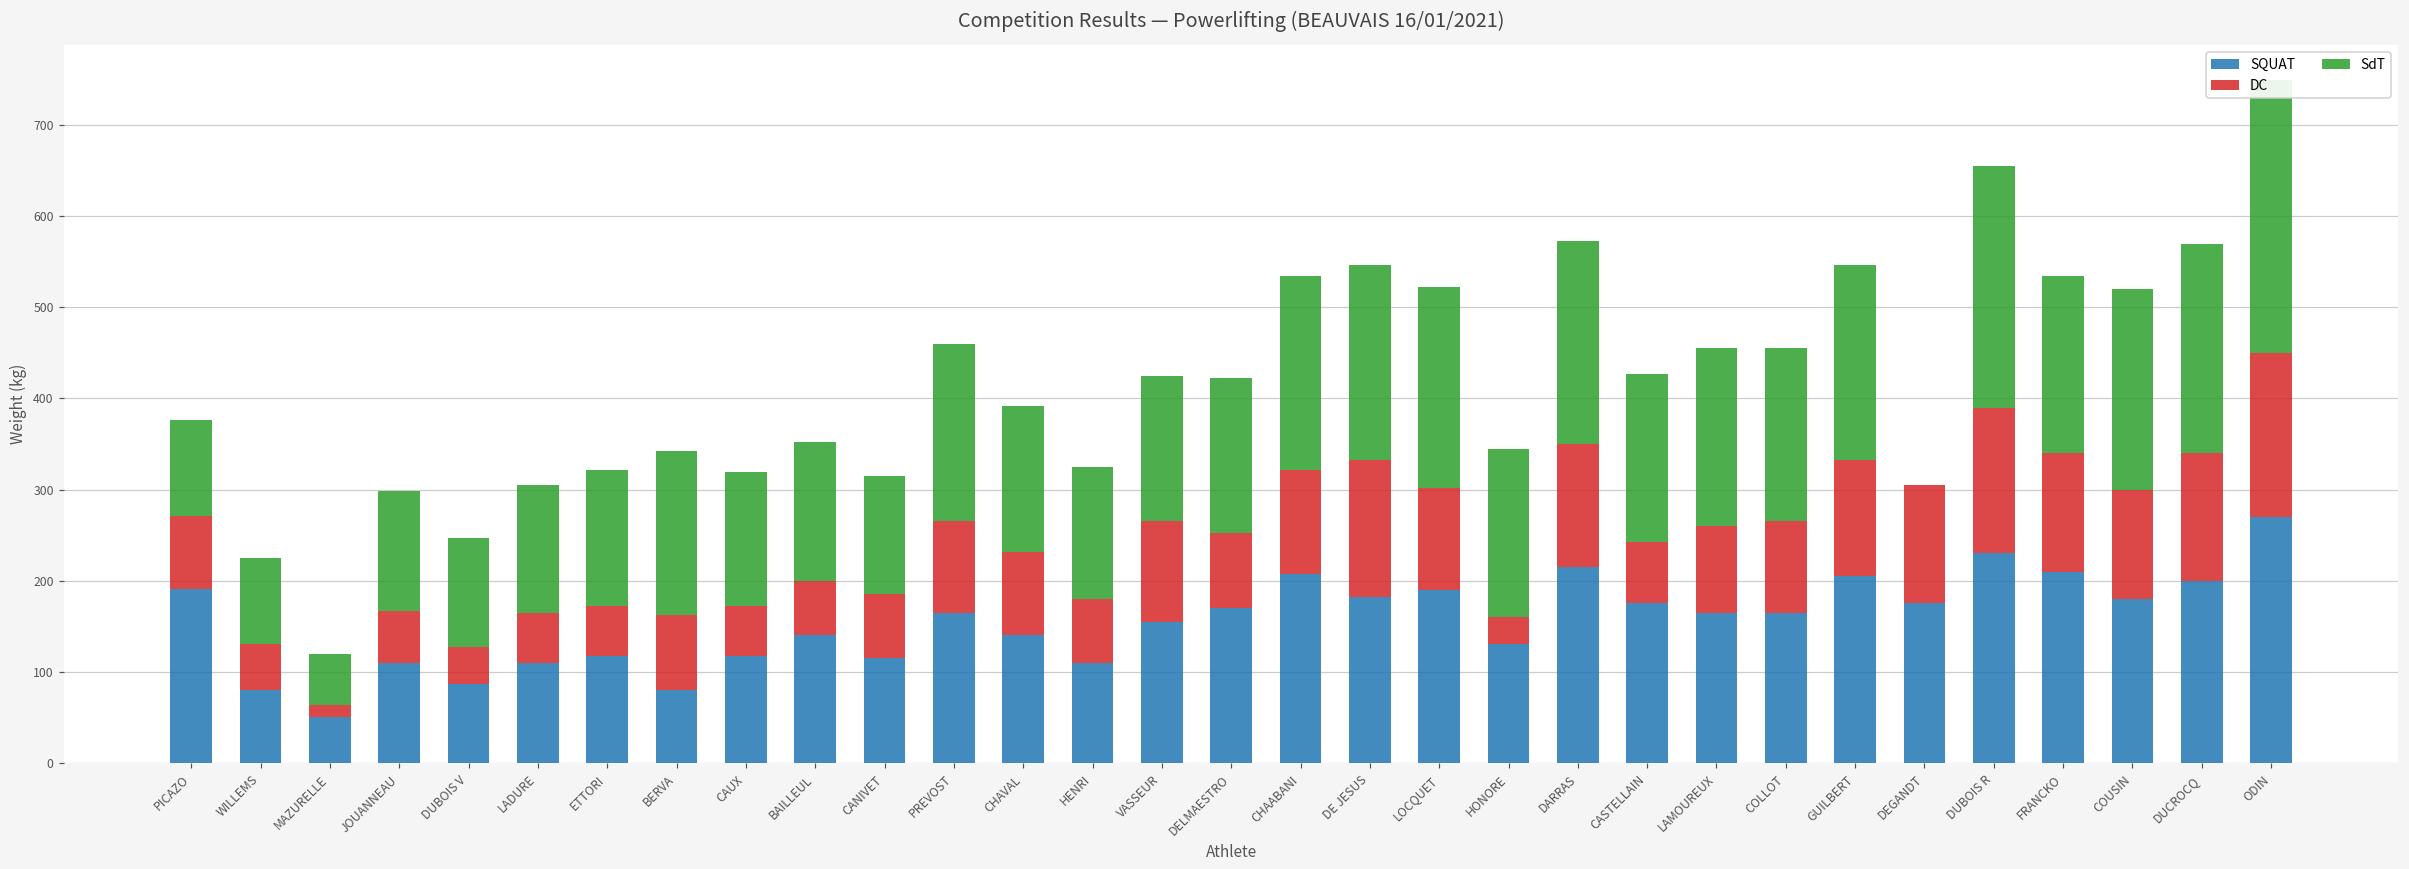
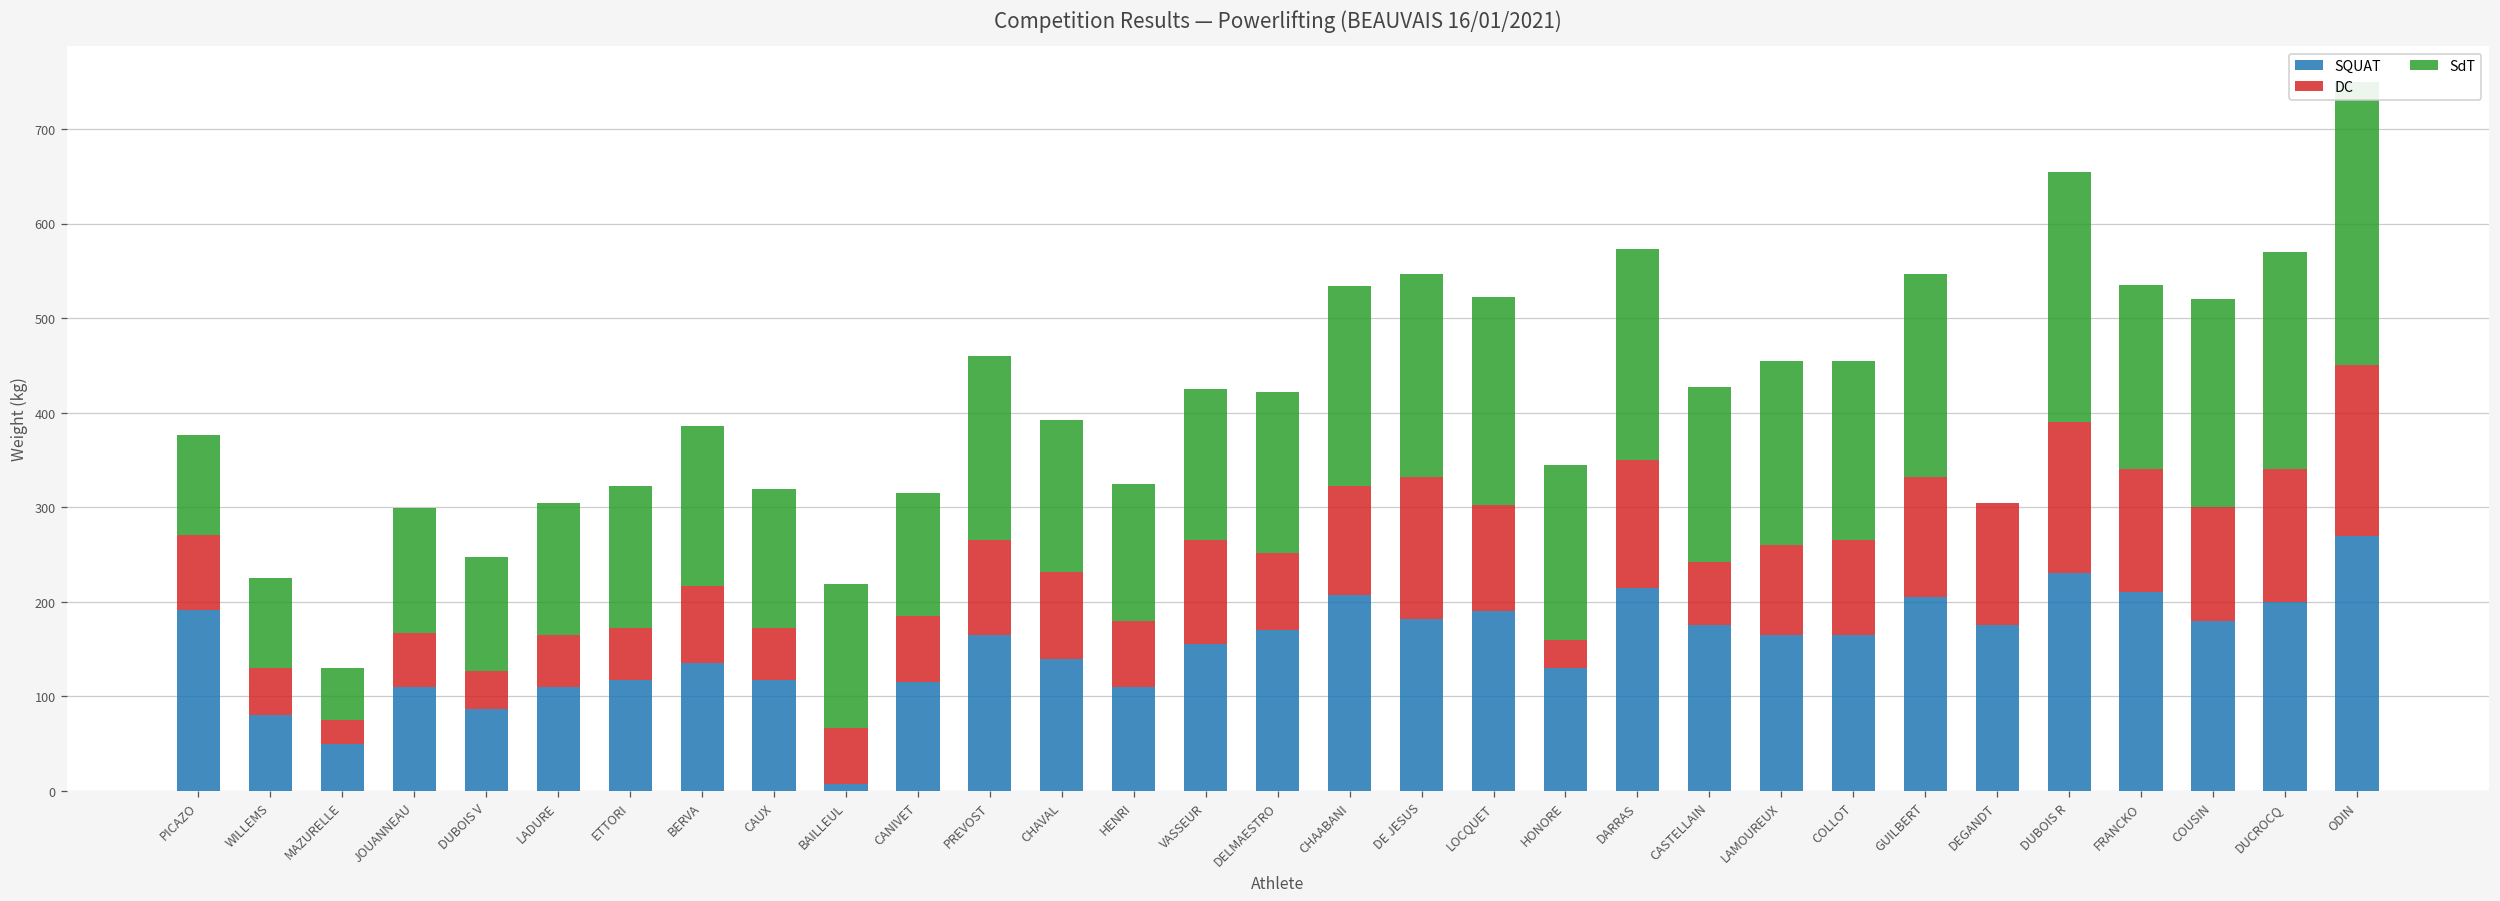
DC, MAZURELLE: 10 -> 30
SQUAT, BERVA: 80 -> 140
SdT, BERVA: 180 -> 170
SQUAT, BAILLEUL: 140 -> 10
